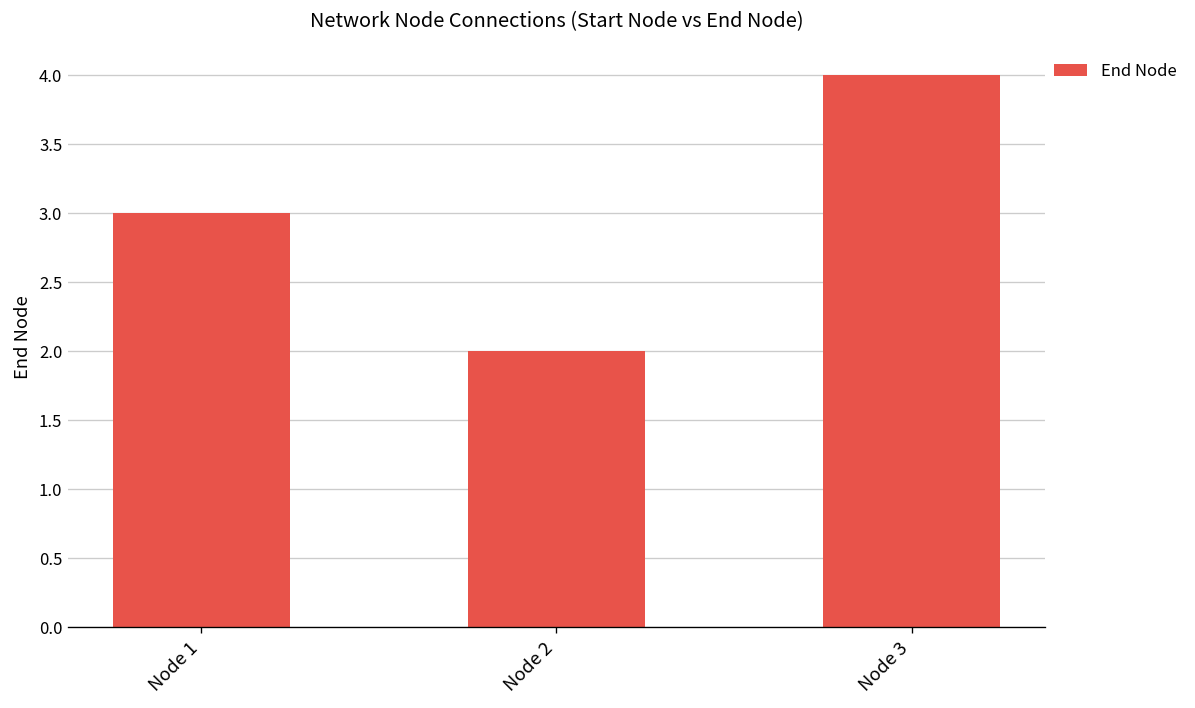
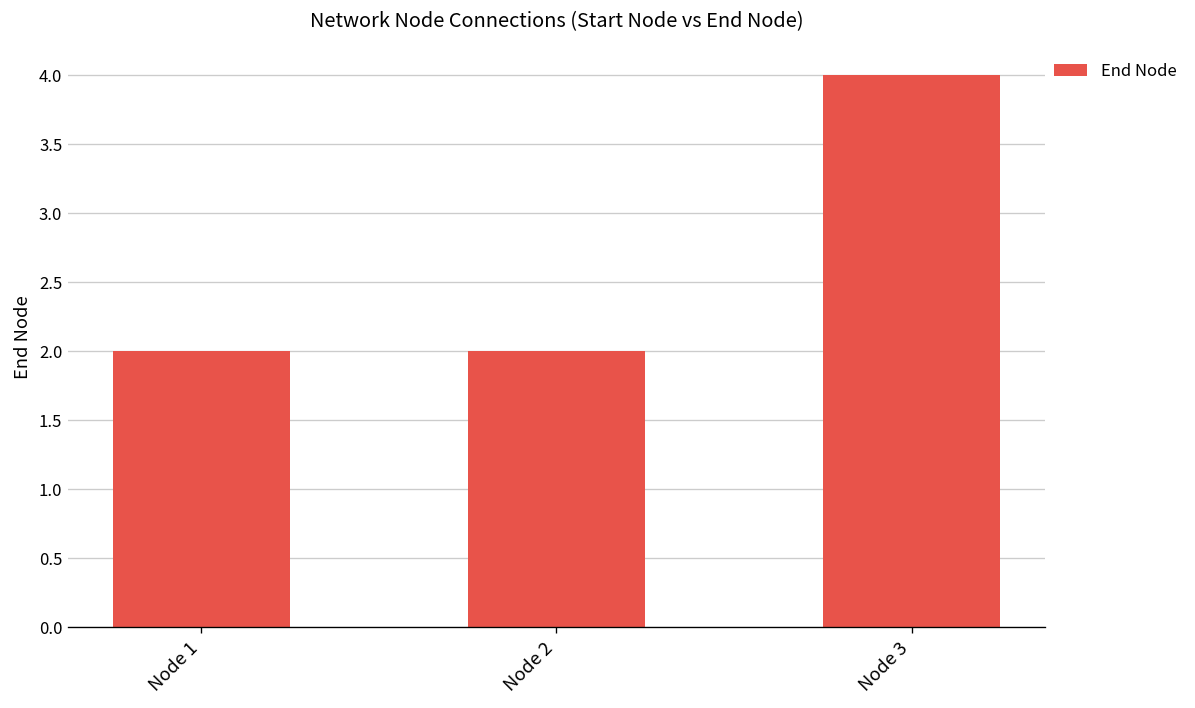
Node 1: 3 -> 2
